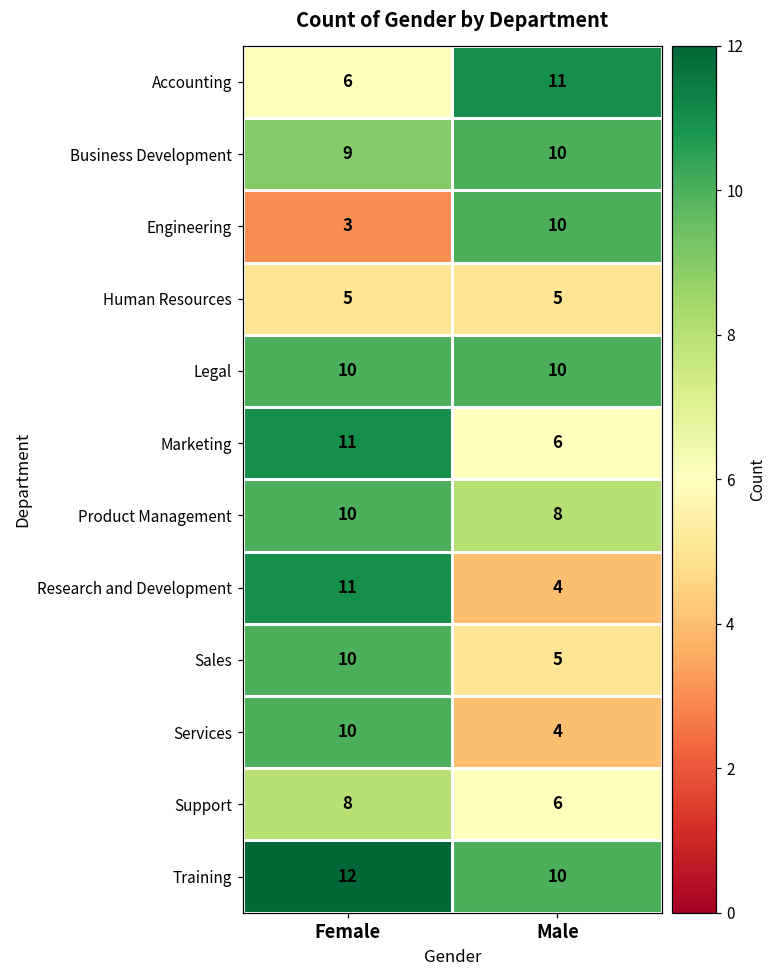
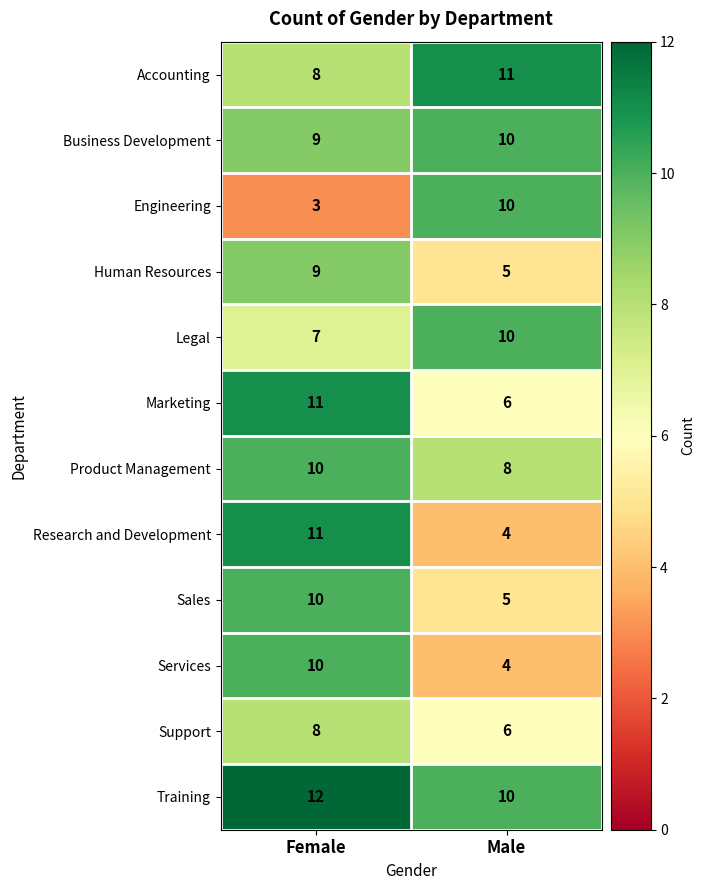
Accounting, Female: 6 -> 8
Human Resources, Female: 5 -> 9
Legal, Female: 10 -> 7
